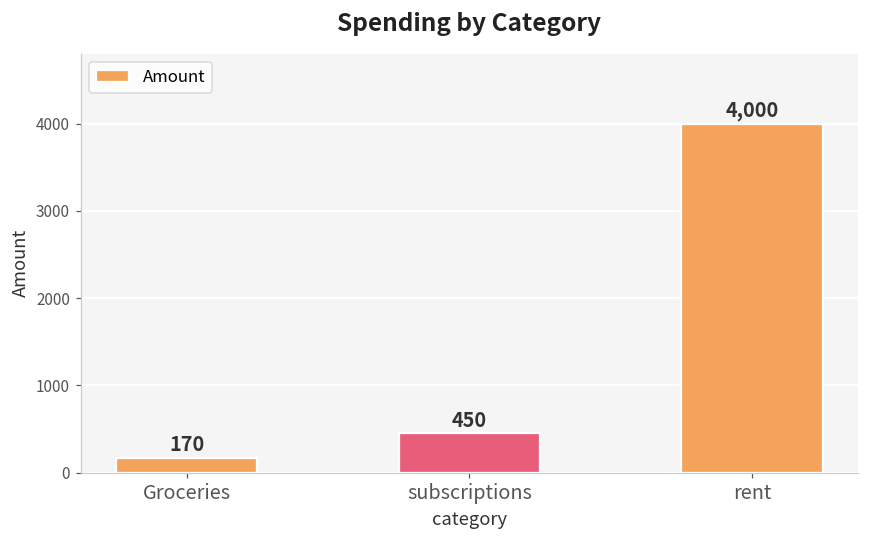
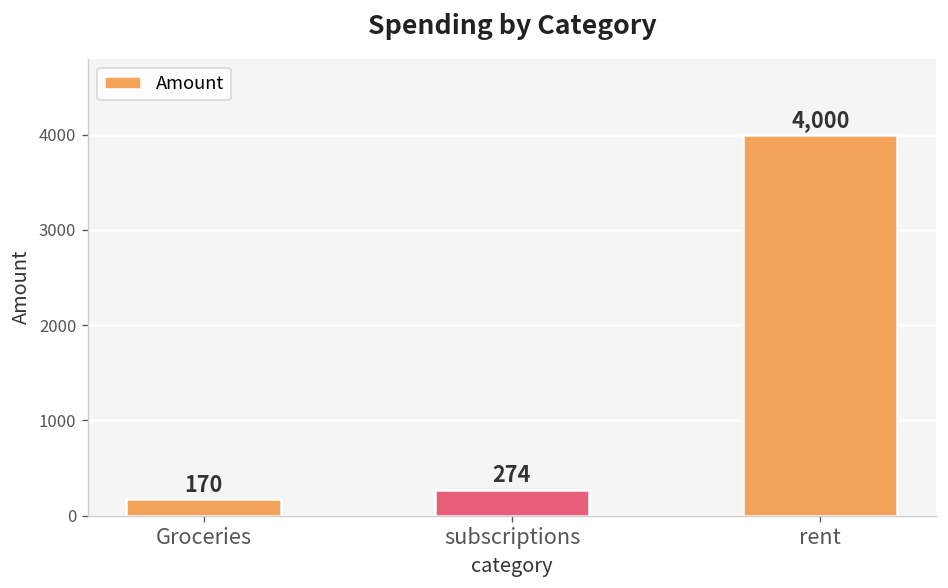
subscriptions: 450 -> 274
